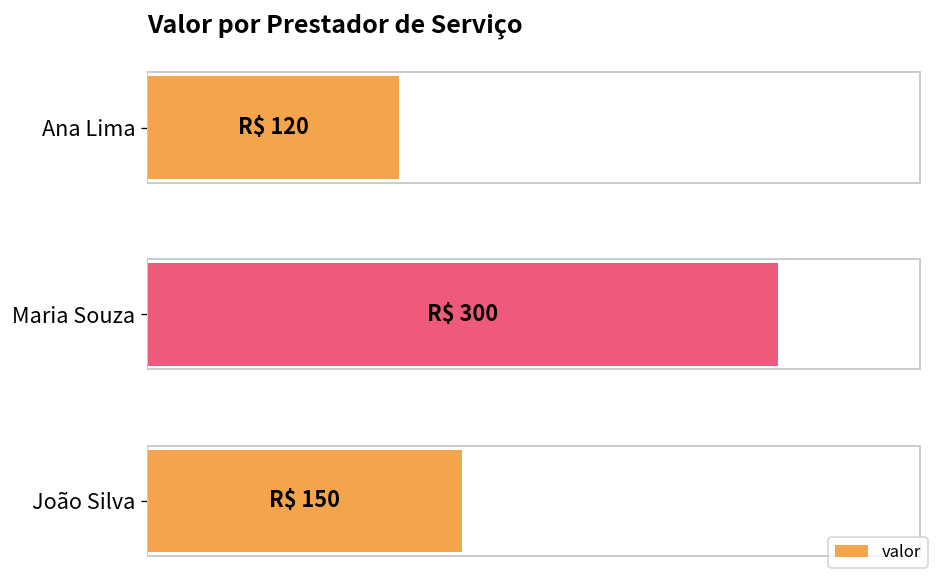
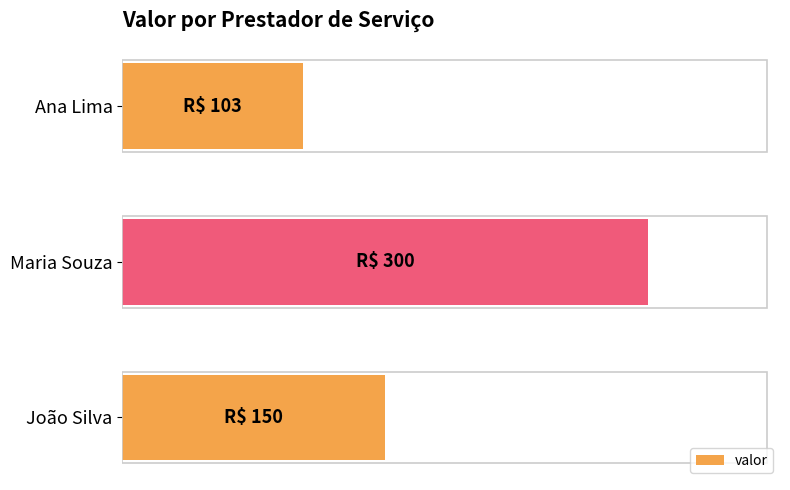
Ana Lima: 120 -> 103
